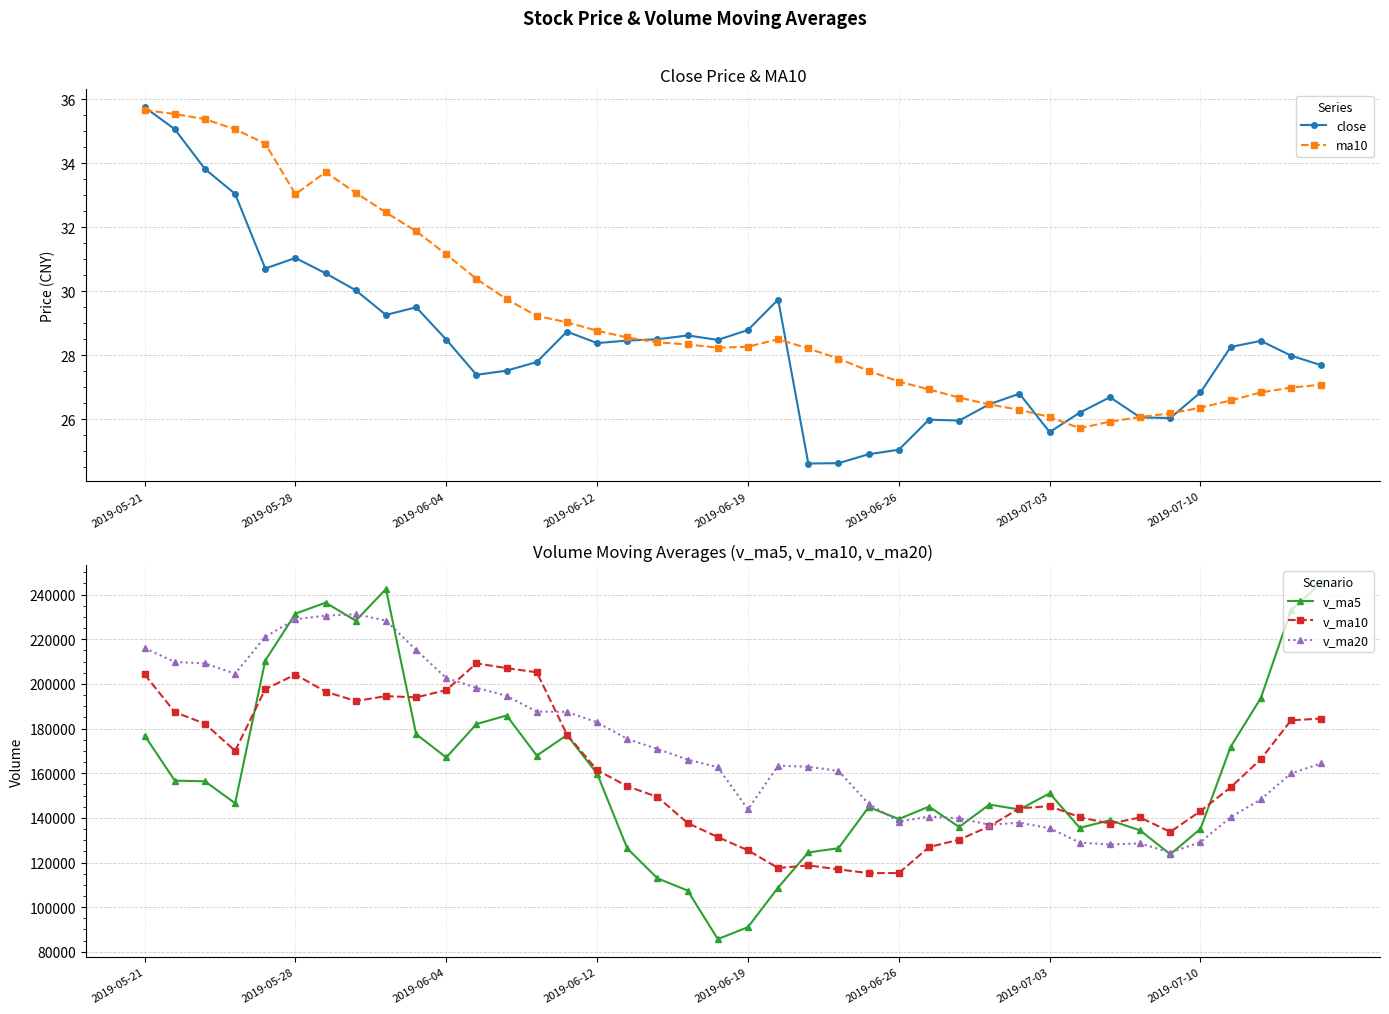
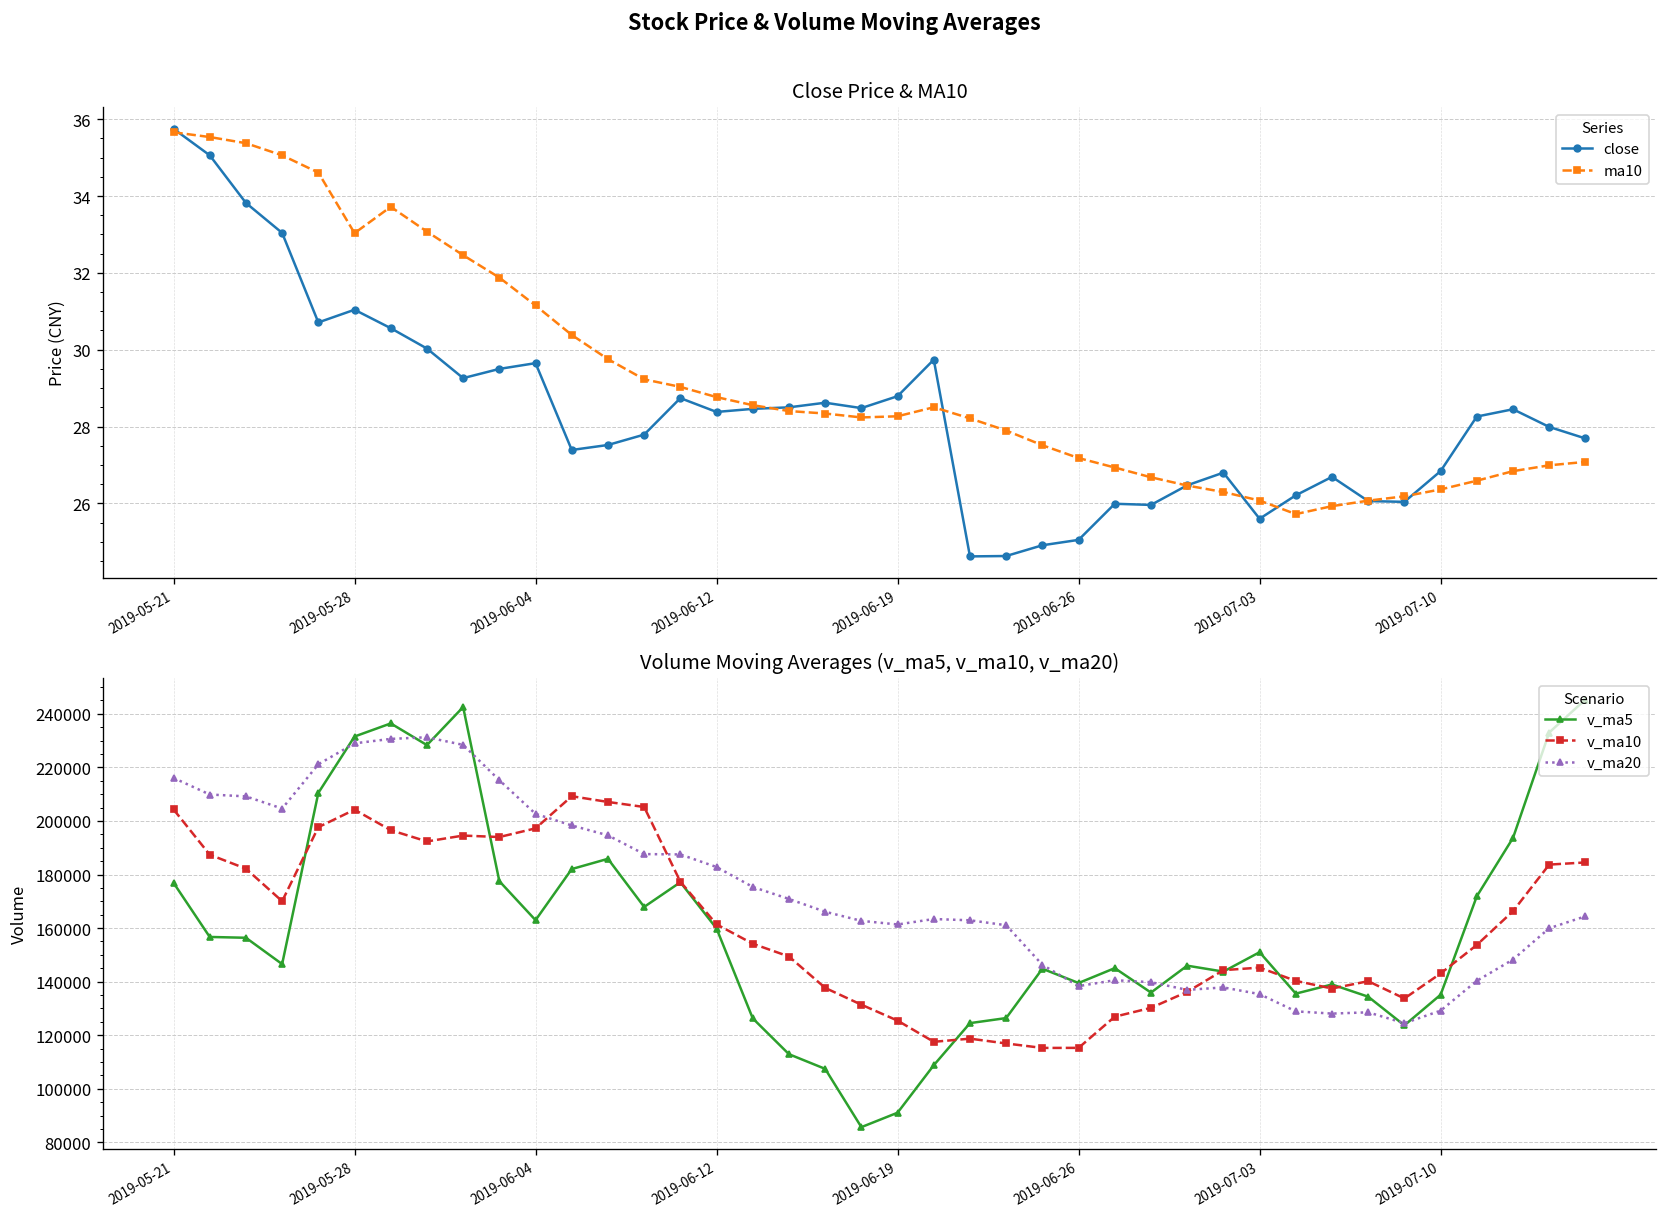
Close Price & MA10, close, 2019-06-04: 28.5 -> 29.7
Volume Moving Averages (v_ma5, v_ma10, v_ma20), v_ma5, 2019-06-04: 167000 -> 163000
Volume Moving Averages (v_ma5, v_ma10, v_ma20), v_ma20, 2019-06-19: 144000 -> 161000
